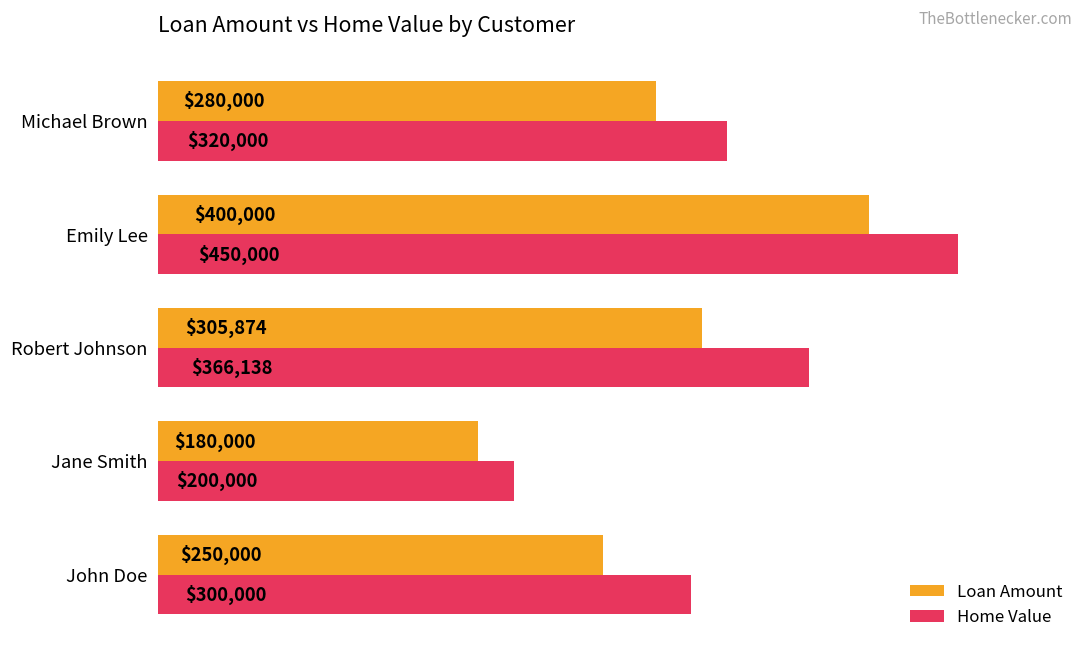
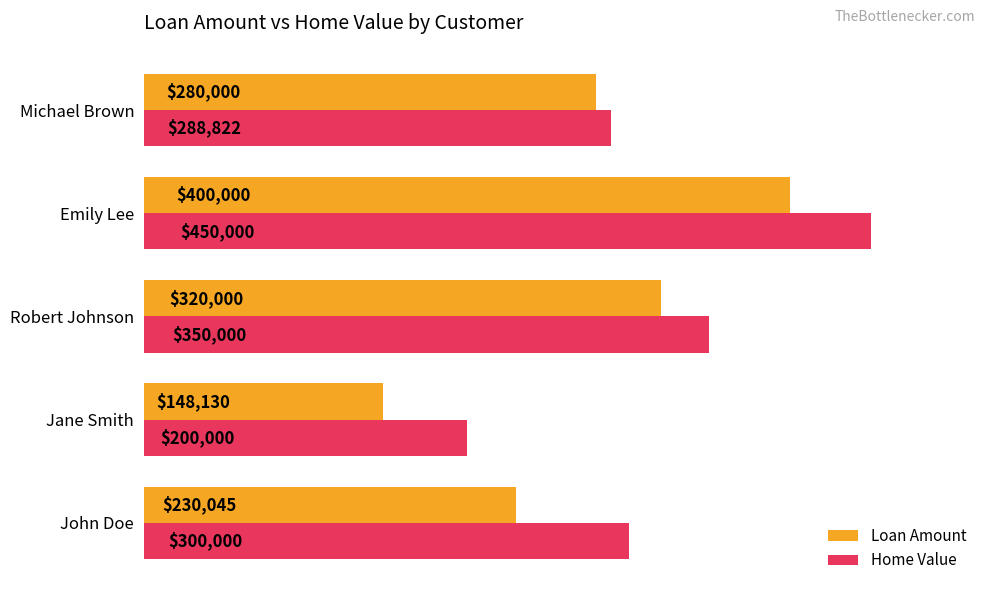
Home Value, Michael Brown: $320,000 -> $288,822
Loan Amount, Robert Johnson: $305,874 -> $320,000
Home Value, Robert Johnson: $366,138 -> $350,000
Loan Amount, Jane Smith: $180,000 -> $148,130
Loan Amount, John Doe: $250,000 -> $230,045
